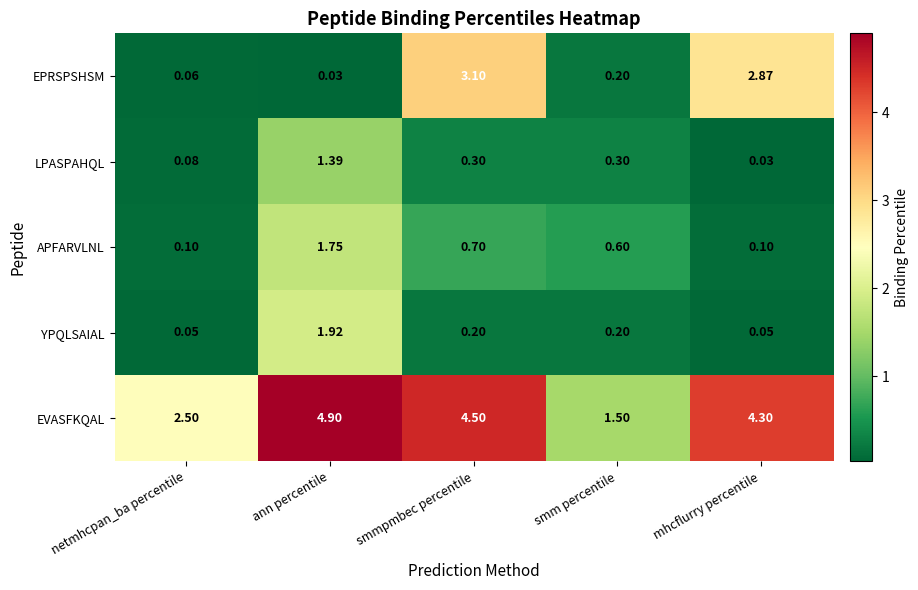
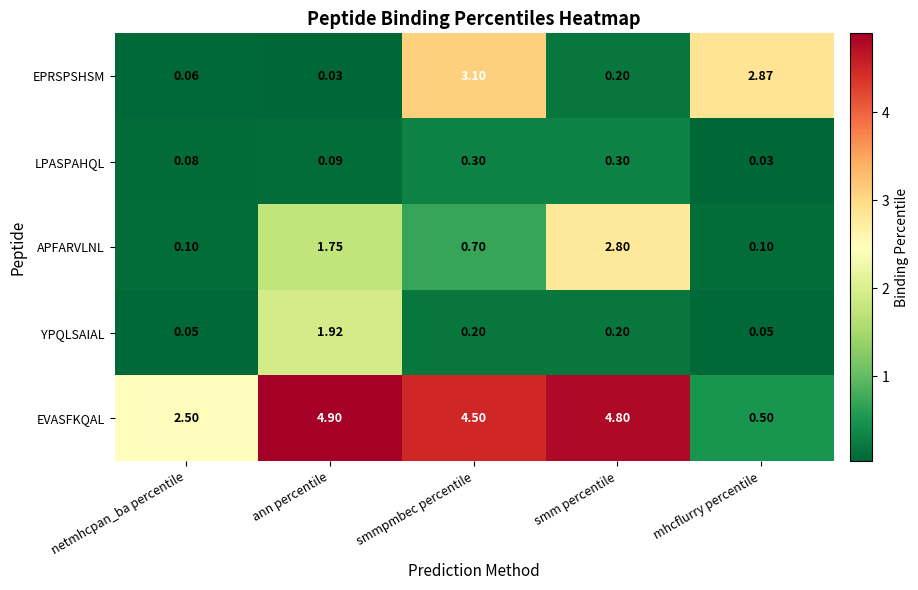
LPASPAHQL, ann percentile: 1.39 -> 0.09
APFARVLNL, smm percentile: 0.60 -> 2.80
EVASFKQAL, smm percentile: 1.50 -> 4.80
EVASFKQAL, mhcflurry percentile: 4.30 -> 0.50
